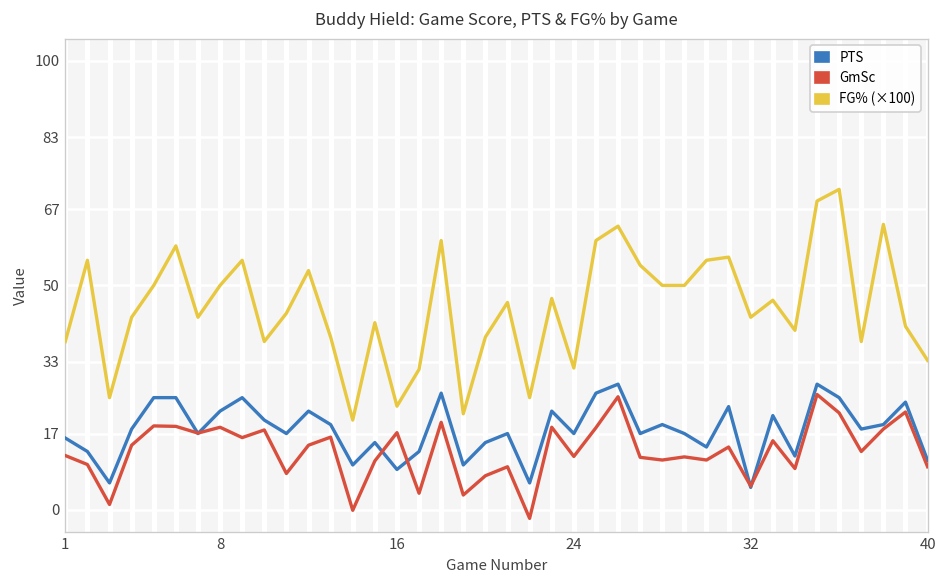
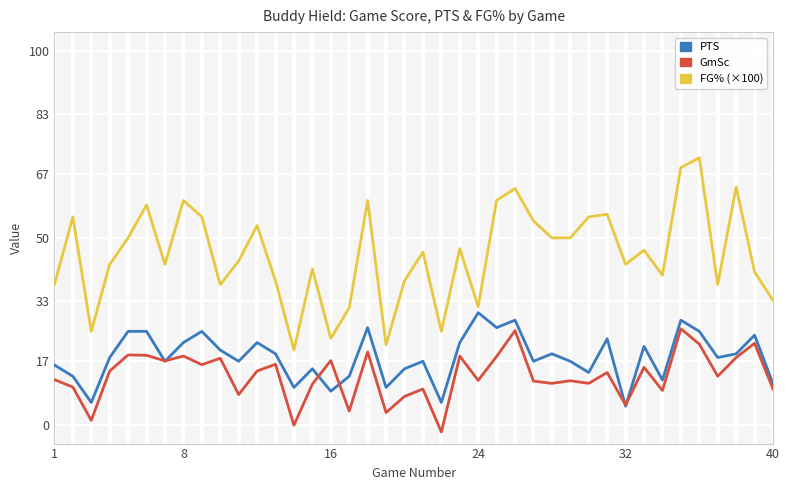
FG% (×100), 8: 50 -> 60
PTS, 24: 17 -> 30
